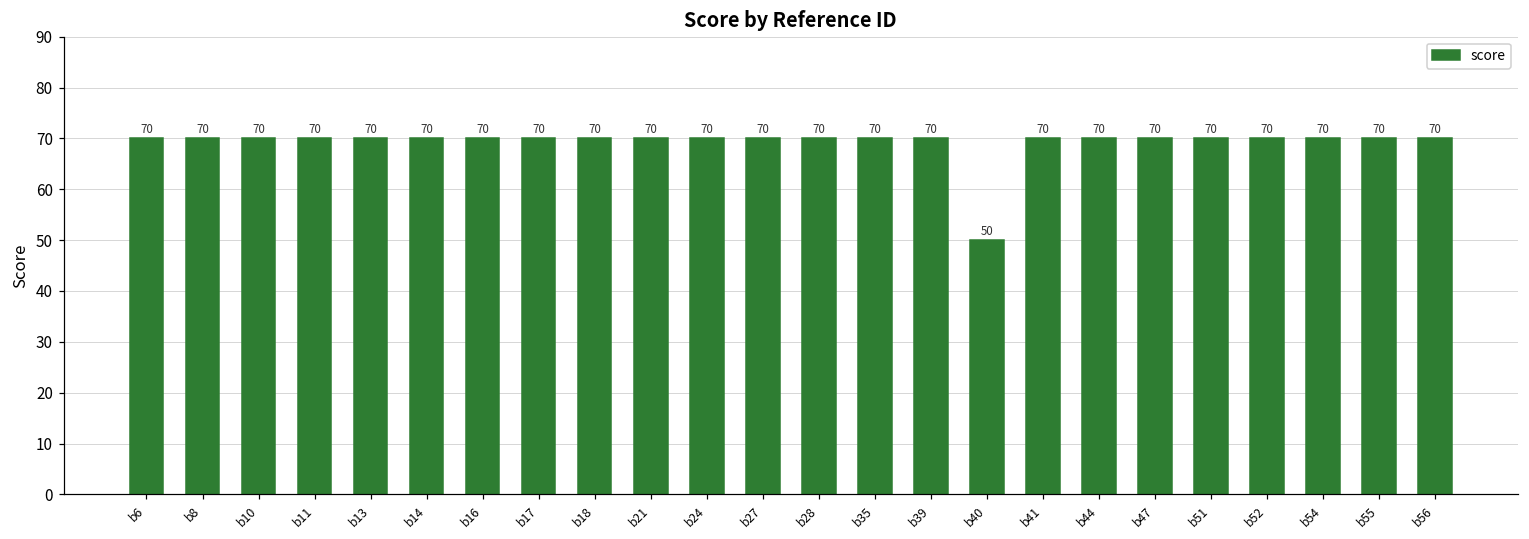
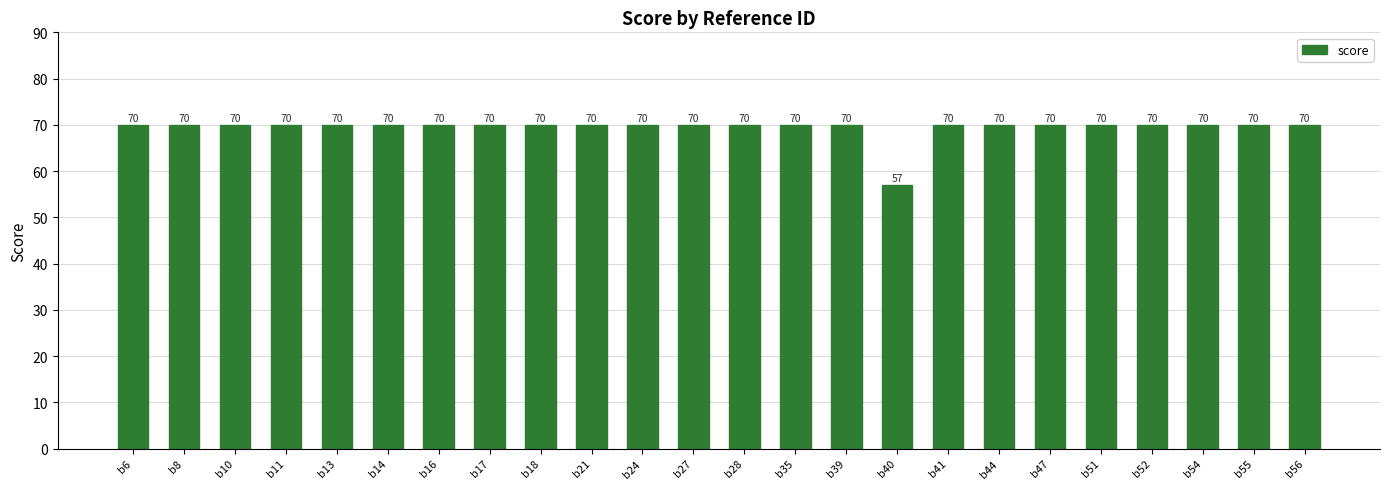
b40: 50 -> 57
